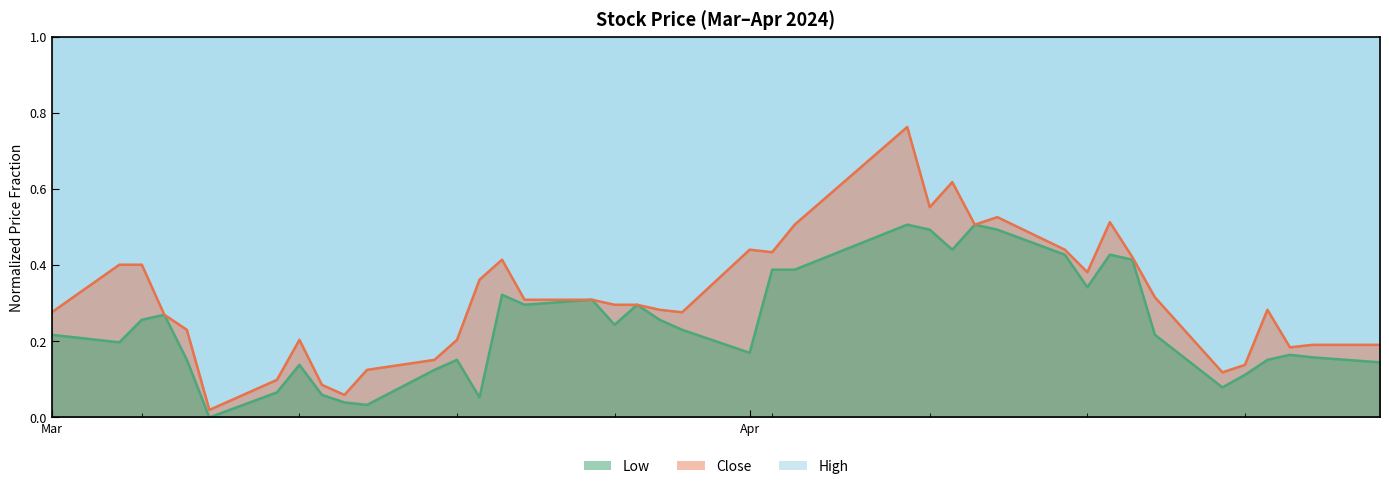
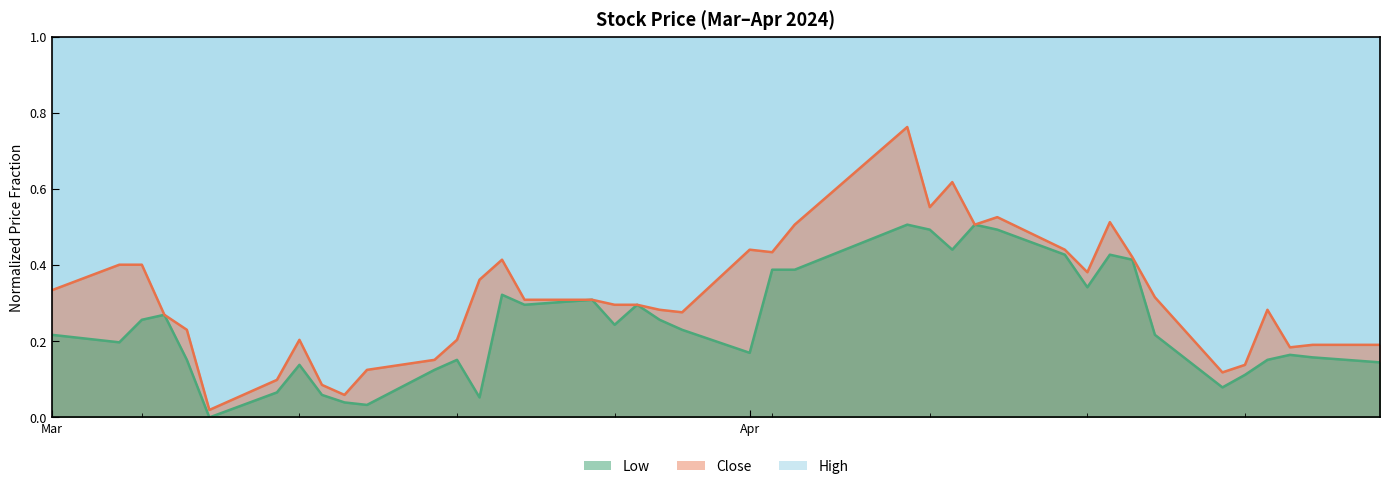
Close, Mar: 0.28 -> 0.33
